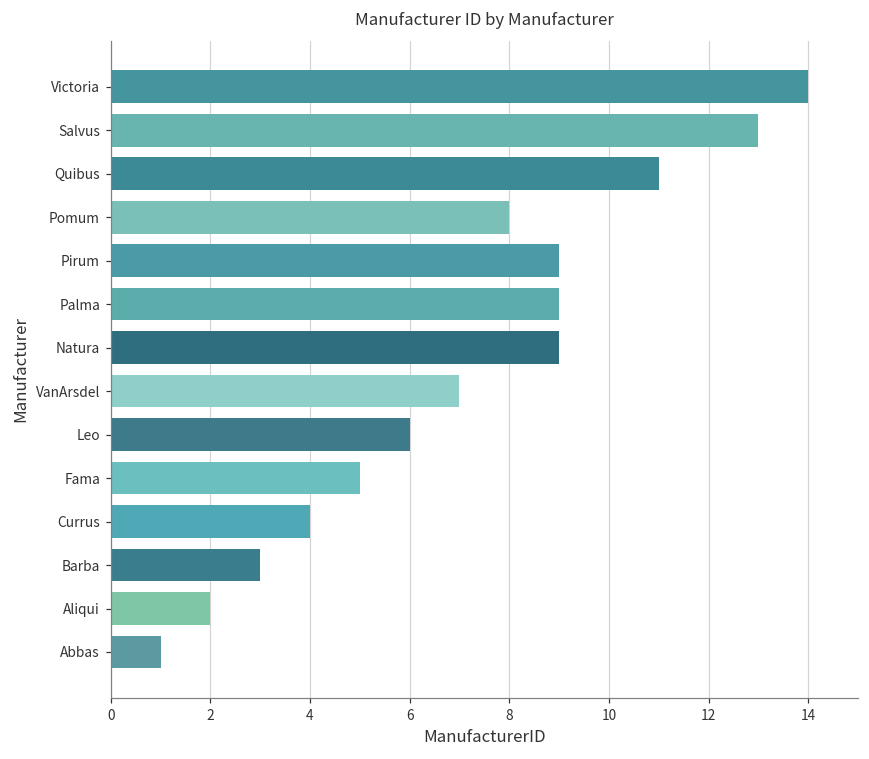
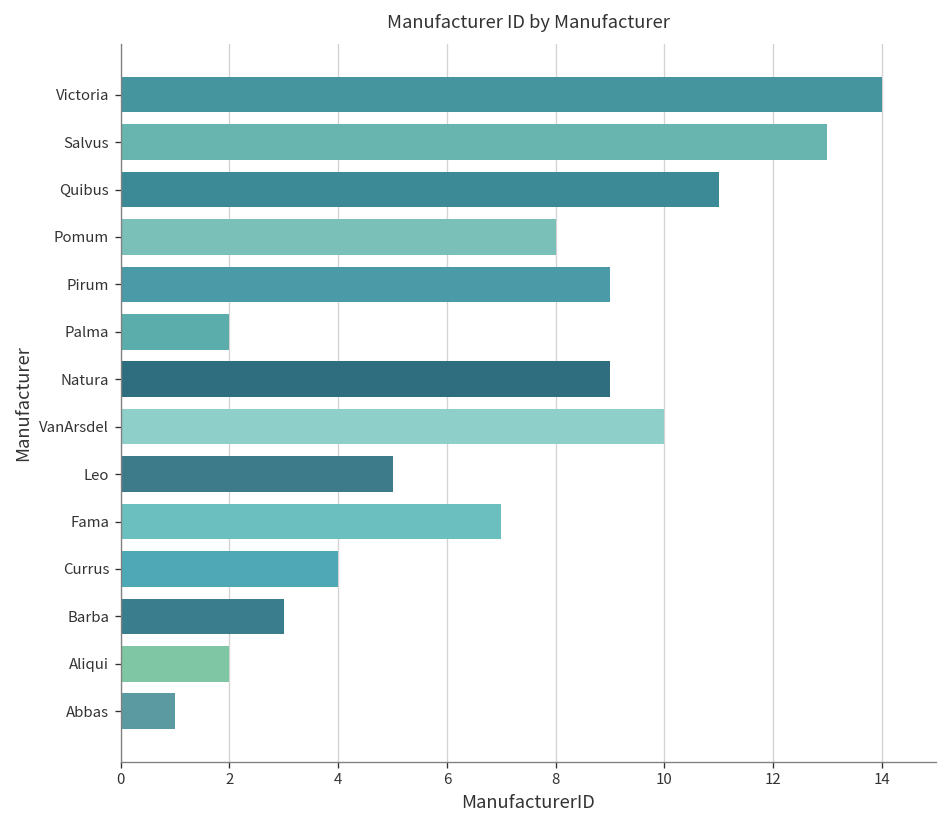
Palma: 9 -> 2
VanArsdel: 7 -> 10
Leo: 6 -> 5
Fama: 5 -> 7
